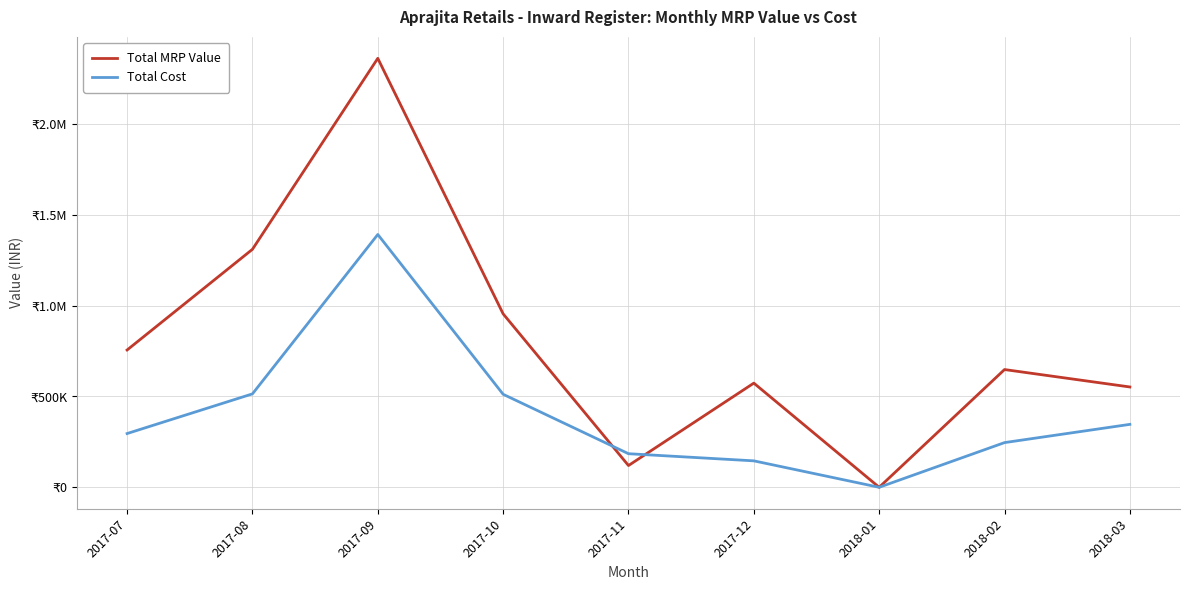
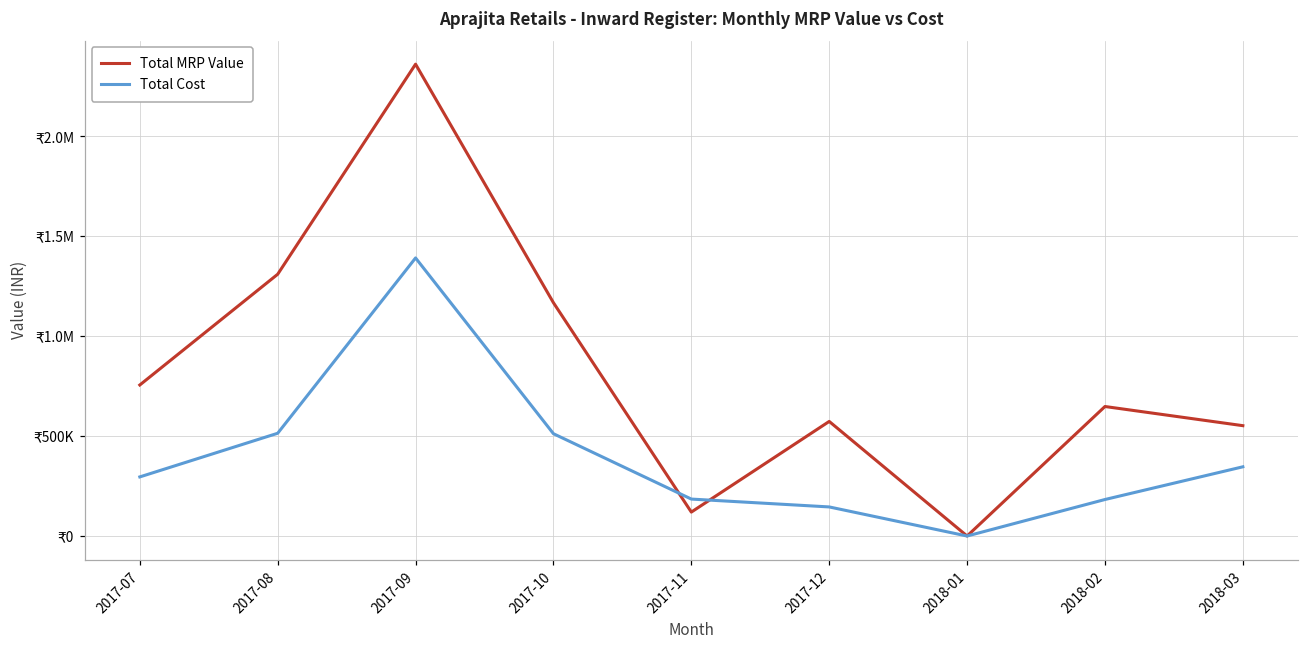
Total MRP Value, 2017-10: ₹950000 -> ₹1170000
Total Cost, 2018-02: ₹250000 -> ₹180000
